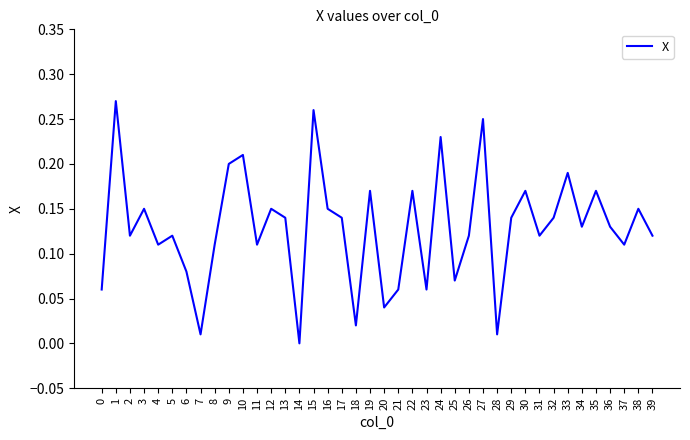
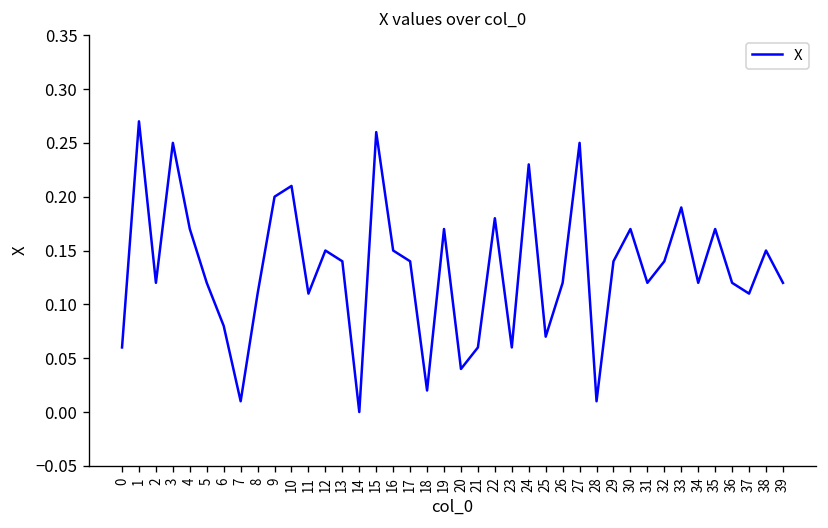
3: 0.15 -> 0.25
4: 0.11 -> 0.17
22: 0.17 -> 0.18
34: 0.13 -> 0.12
36: 0.13 -> 0.12
